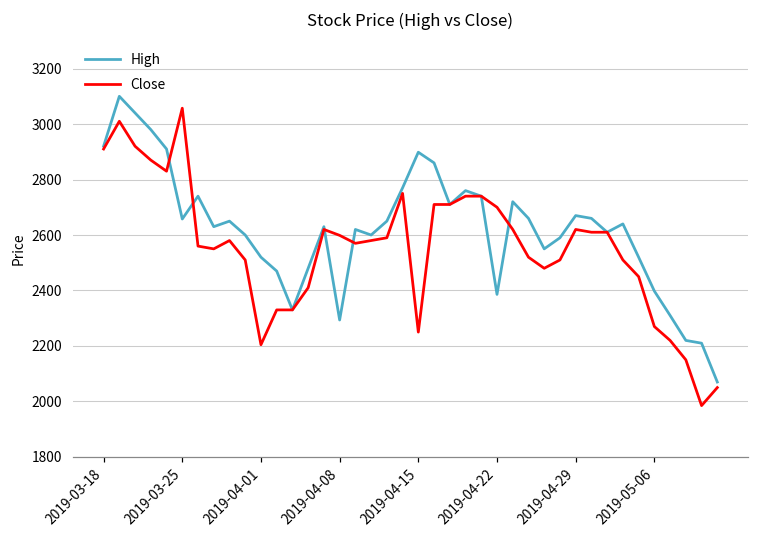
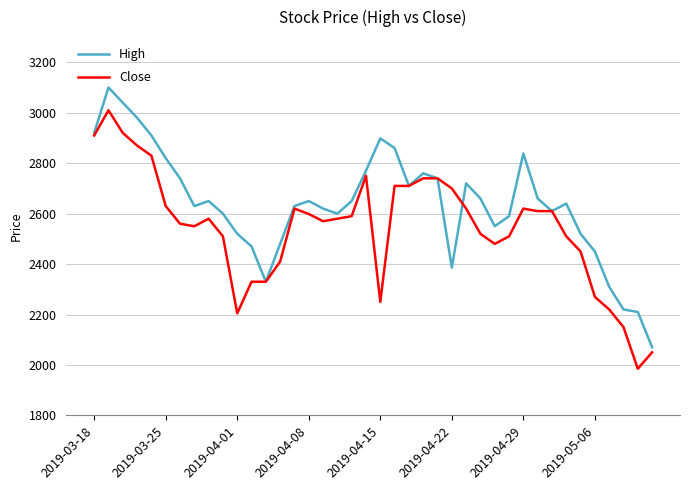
High, 2019-03-25: 2660 -> 2820
Close, 2019-03-25: 3060 -> 2630
High, 2019-04-08: 2290 -> 2650
High, 2019-04-29: 2670 -> 2840
High, 2019-05-06: 2400 -> 2450
